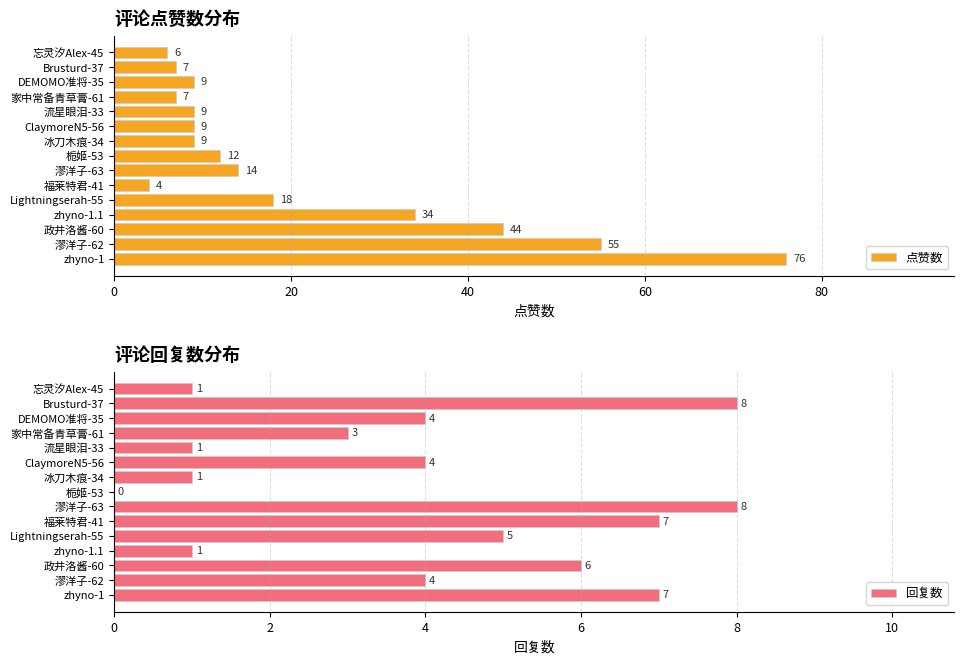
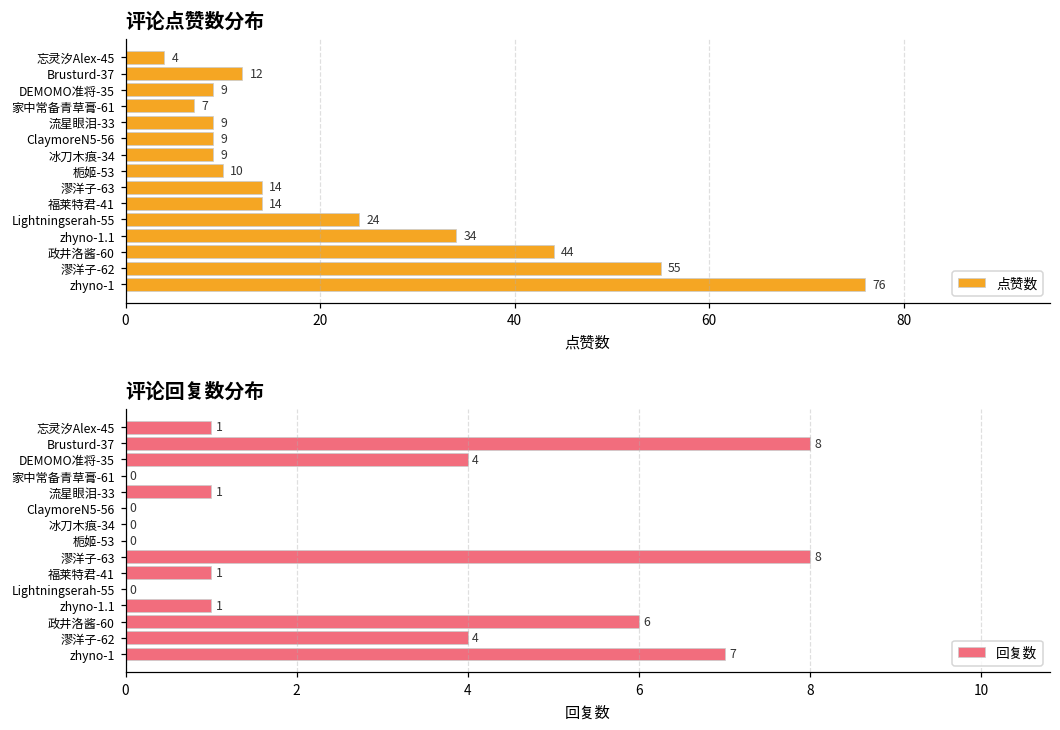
评论点赞数分布, 忘灵汐Alex-45: 6 -> 4
评论点赞数分布, Brusturd-37: 7 -> 12
评论点赞数分布, 栀姬-53: 12 -> 10
评论点赞数分布, 福莱特君-41: 4 -> 14
评论点赞数分布, Lightningserah-55: 18 -> 24
评论回复数分布, 家中常备青草膏-61: 3 -> 0
评论回复数分布, ClaymoreN5-56: 4 -> 0
评论回复数分布, 冰刀木痕-34: 1 -> 0
评论回复数分布, 福莱特君-41: 7 -> 1
评论回复数分布, Lightningserah-55: 5 -> 0
